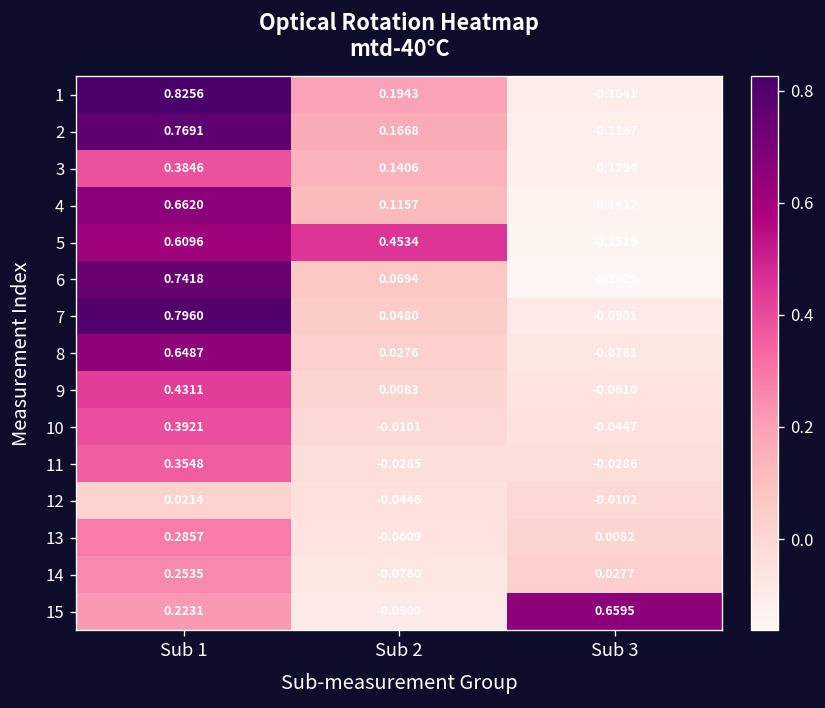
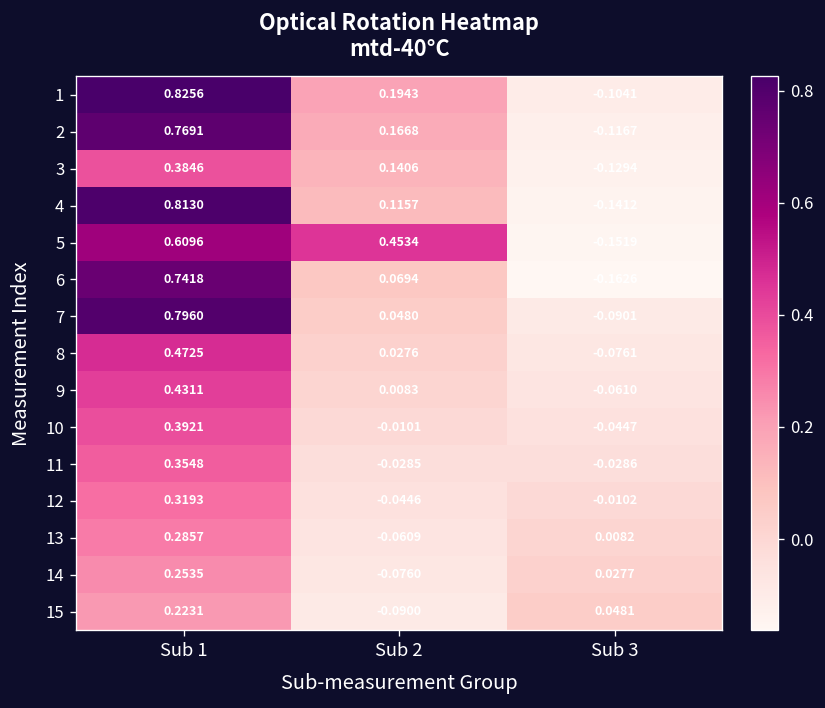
4, Sub 1: 0.6620 -> 0.8130
8, Sub 1: 0.6487 -> 0.4725
12, Sub 1: 0.0214 -> 0.3193
15, Sub 3: 0.6595 -> 0.0481
